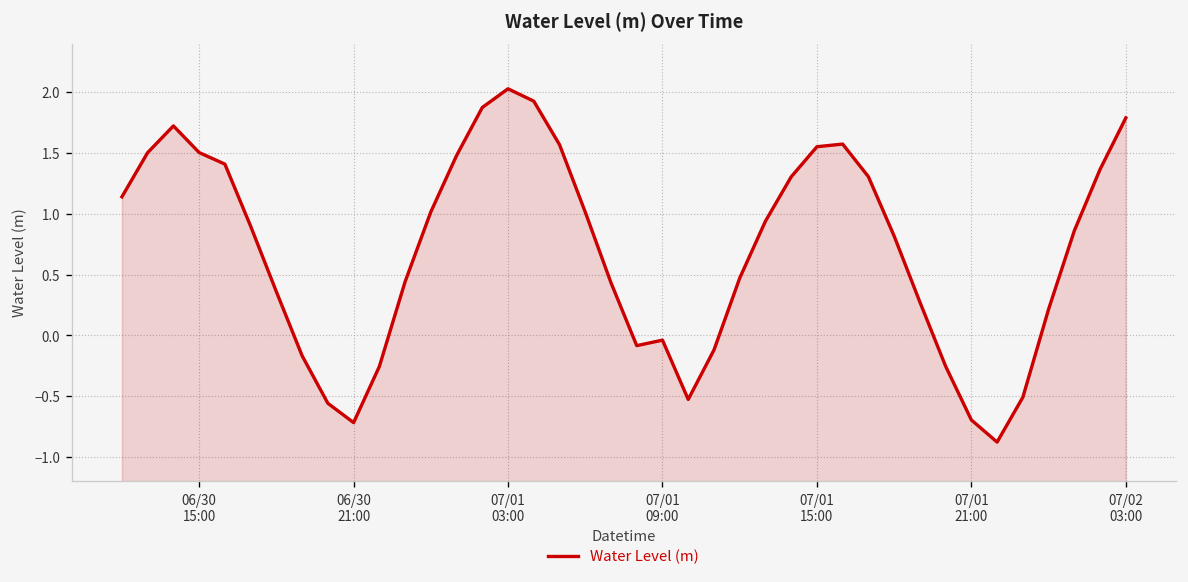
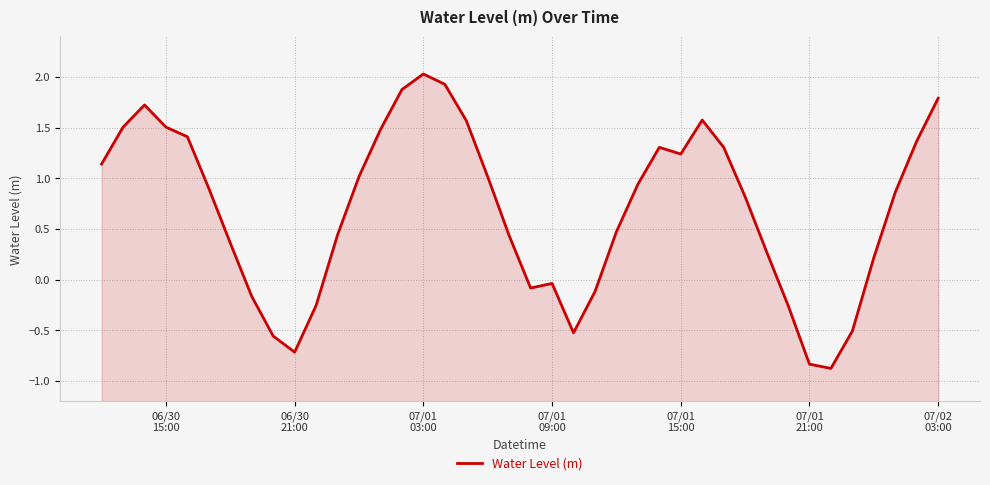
07/01 15:00: 1.55 -> 1.24
07/01 21:00: -0.70 -> -0.84
